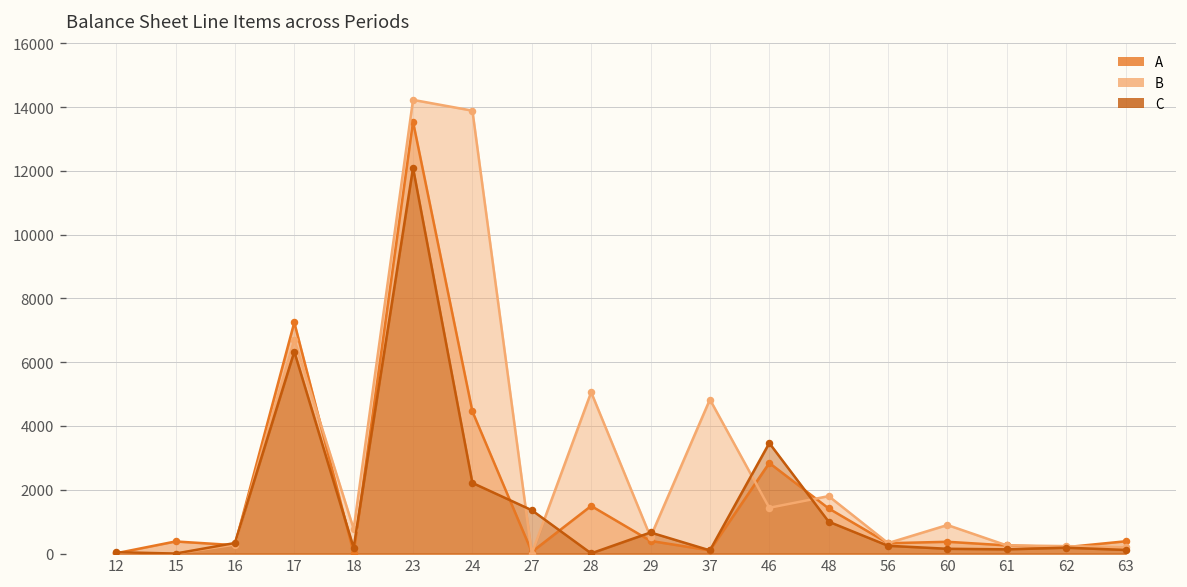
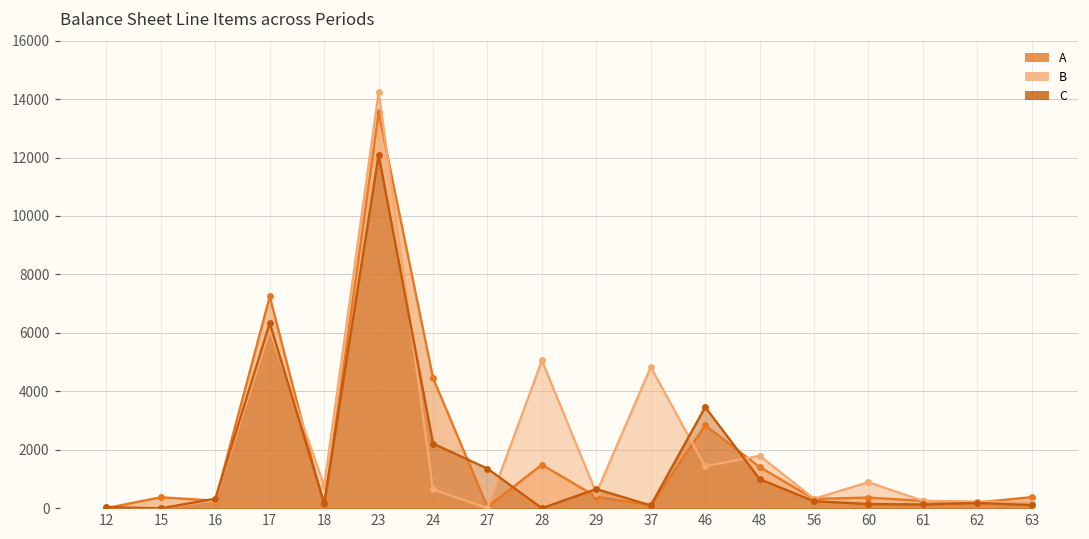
B, 17: 6700 -> 6100
B, 24: 13900 -> 700
